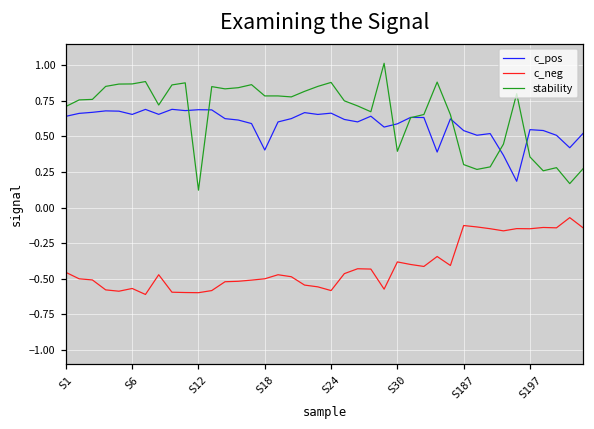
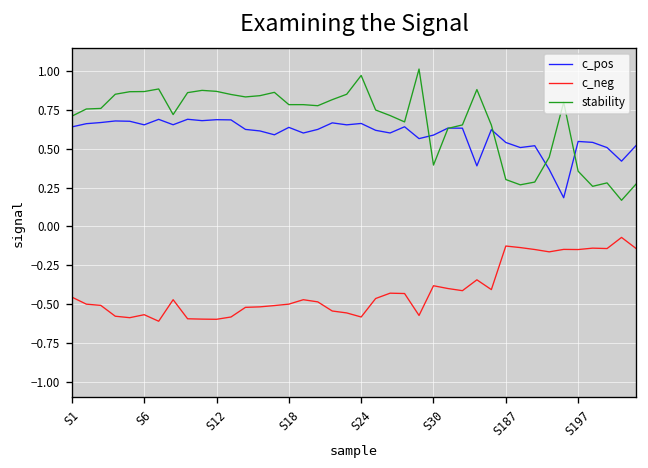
stability, S12: 0.12 -> 0.87
c_pos, S18: 0.40 -> 0.64
stability, S24: 0.88 -> 0.97
